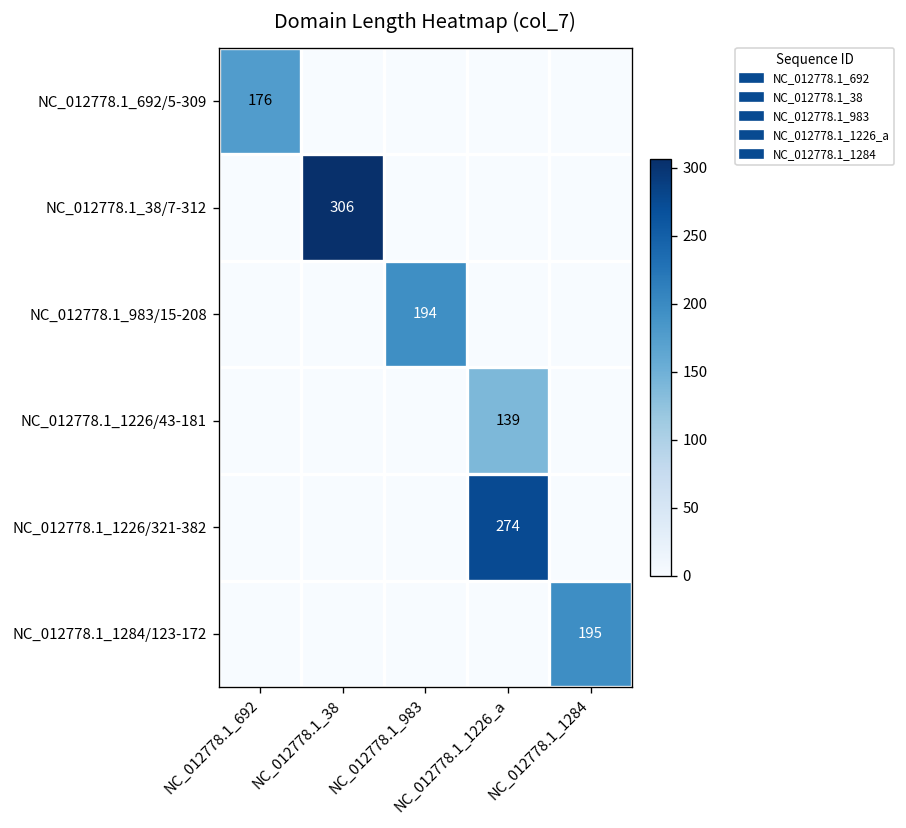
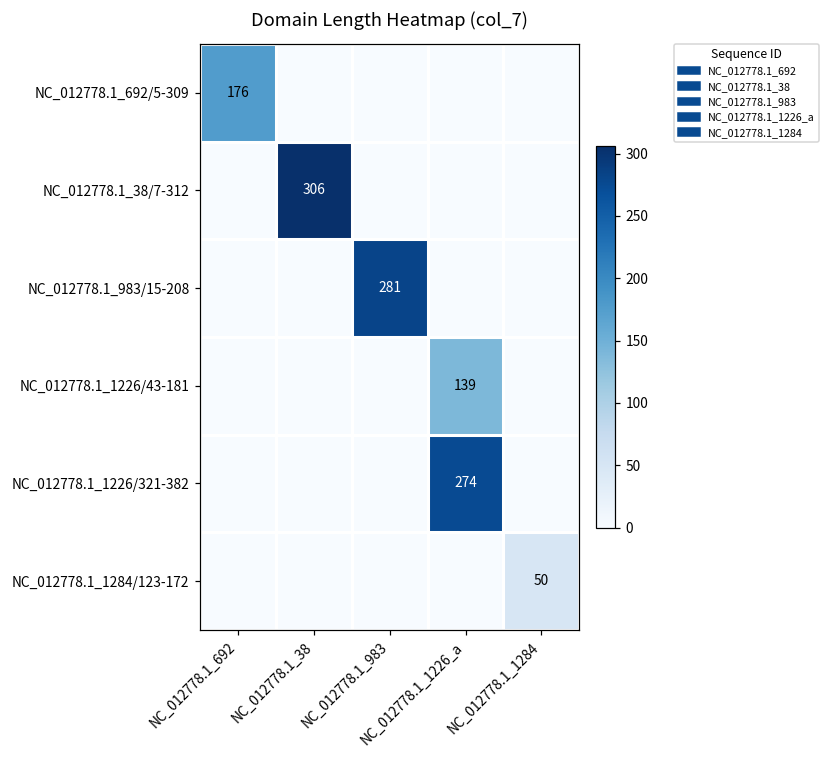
NC_012778.1_983/15-208, NC_012778.1_983: 194 -> 281
NC_012778.1_1284/123-172, NC_012778.1_1284: 195 -> 50
